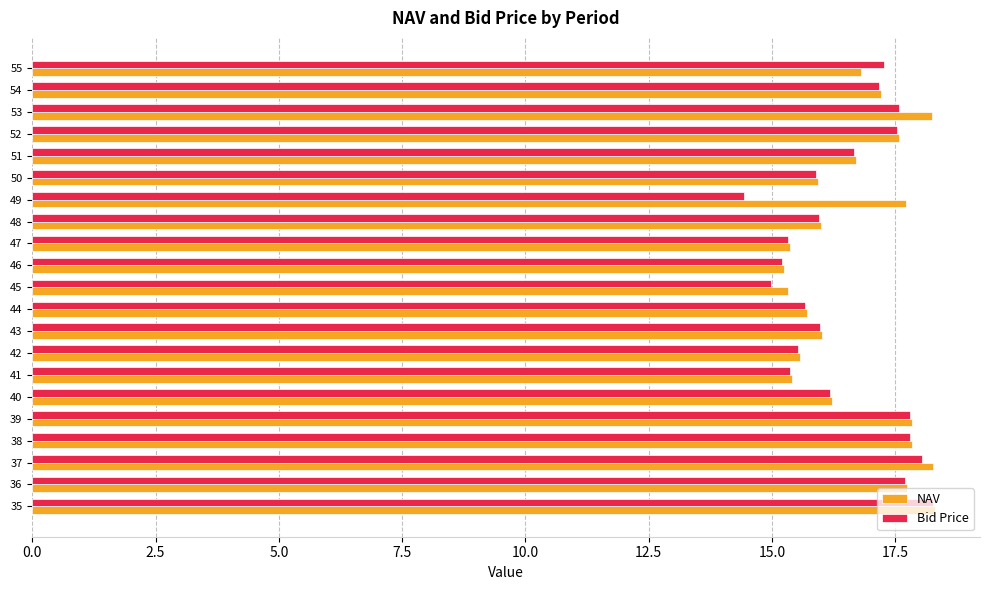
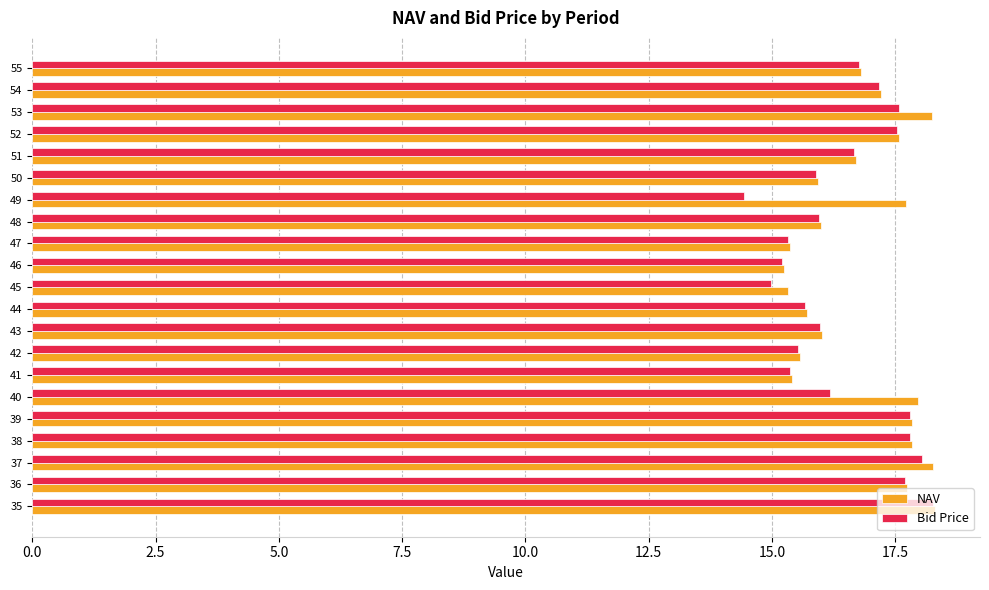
Bid Price, 55: 17.3 -> 16.8
NAV, 40: 16.2 -> 18.0
